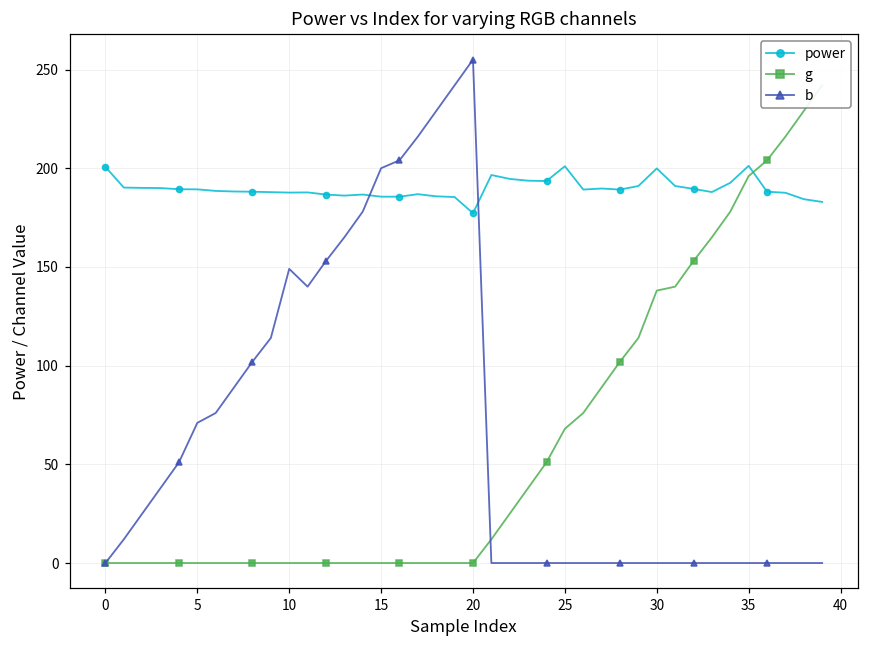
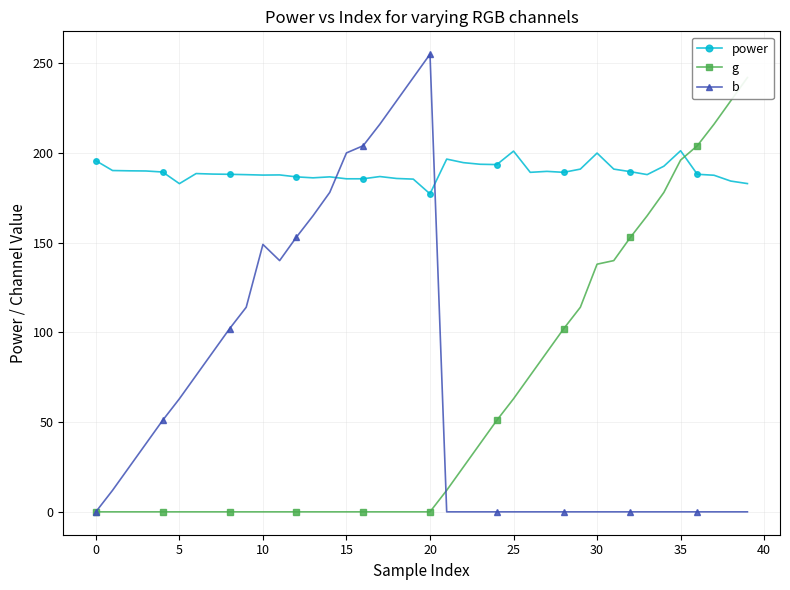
power, 0: 201 -> 196
power, 5: 189 -> 183
b, 5: 71 -> 63
g, 25: 68 -> 63
